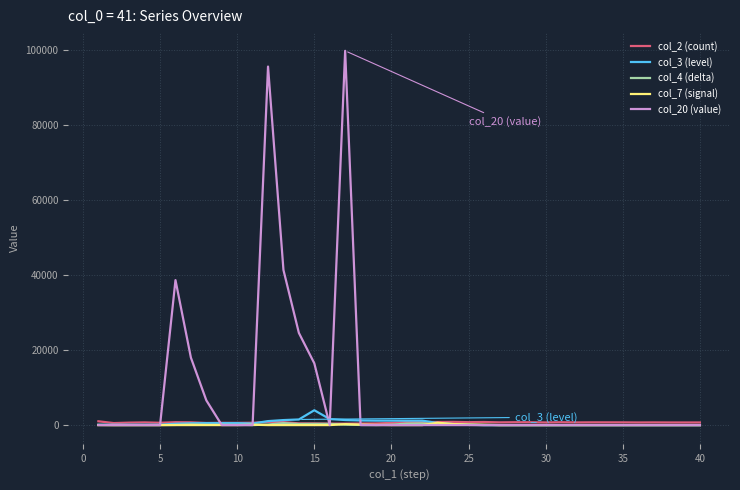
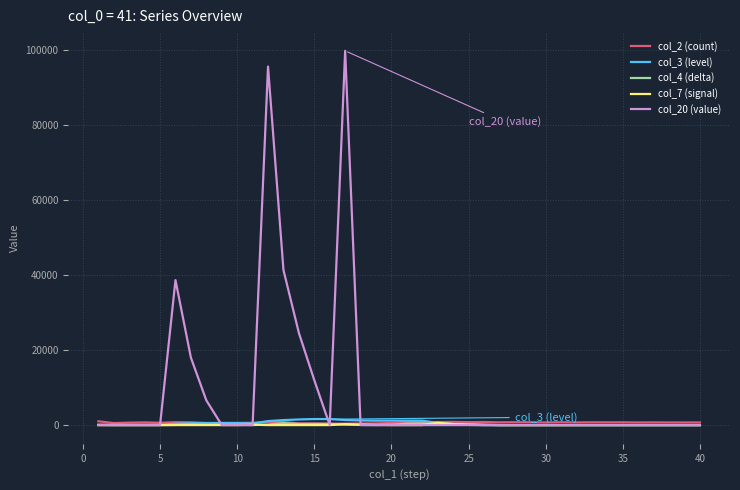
col_3 (level), 15: 4000 -> 2000
col_20 (value), 15: 17000 -> 12000
